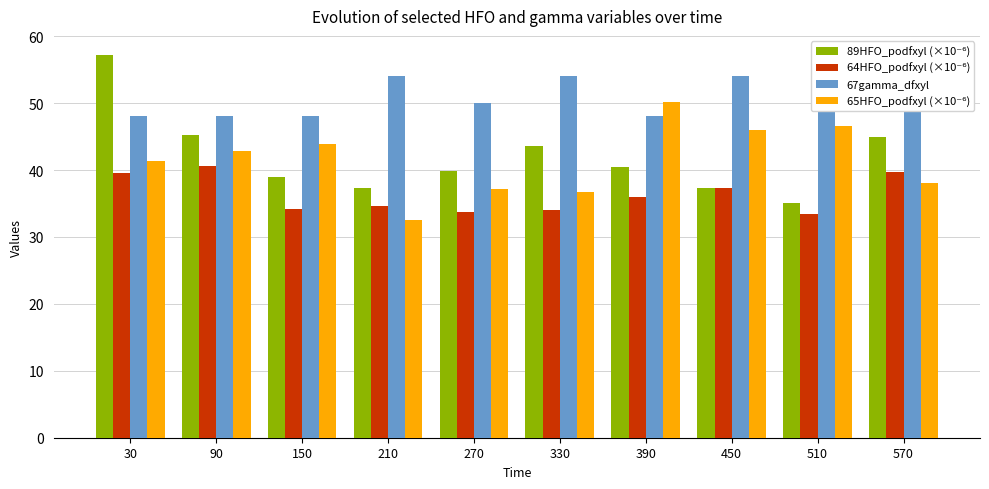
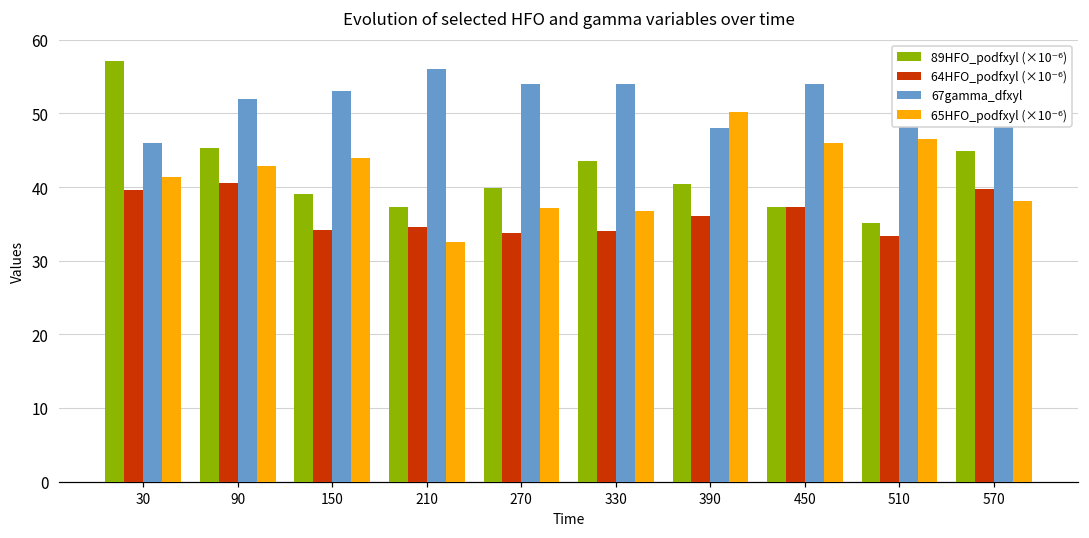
67gamma_dfxyl, 30: 48 -> 46
67gamma_dfxyl, 90: 48 -> 52
67gamma_dfxyl, 150: 48 -> 53
67gamma_dfxyl, 210: 54 -> 56
67gamma_dfxyl, 270: 50 -> 54
